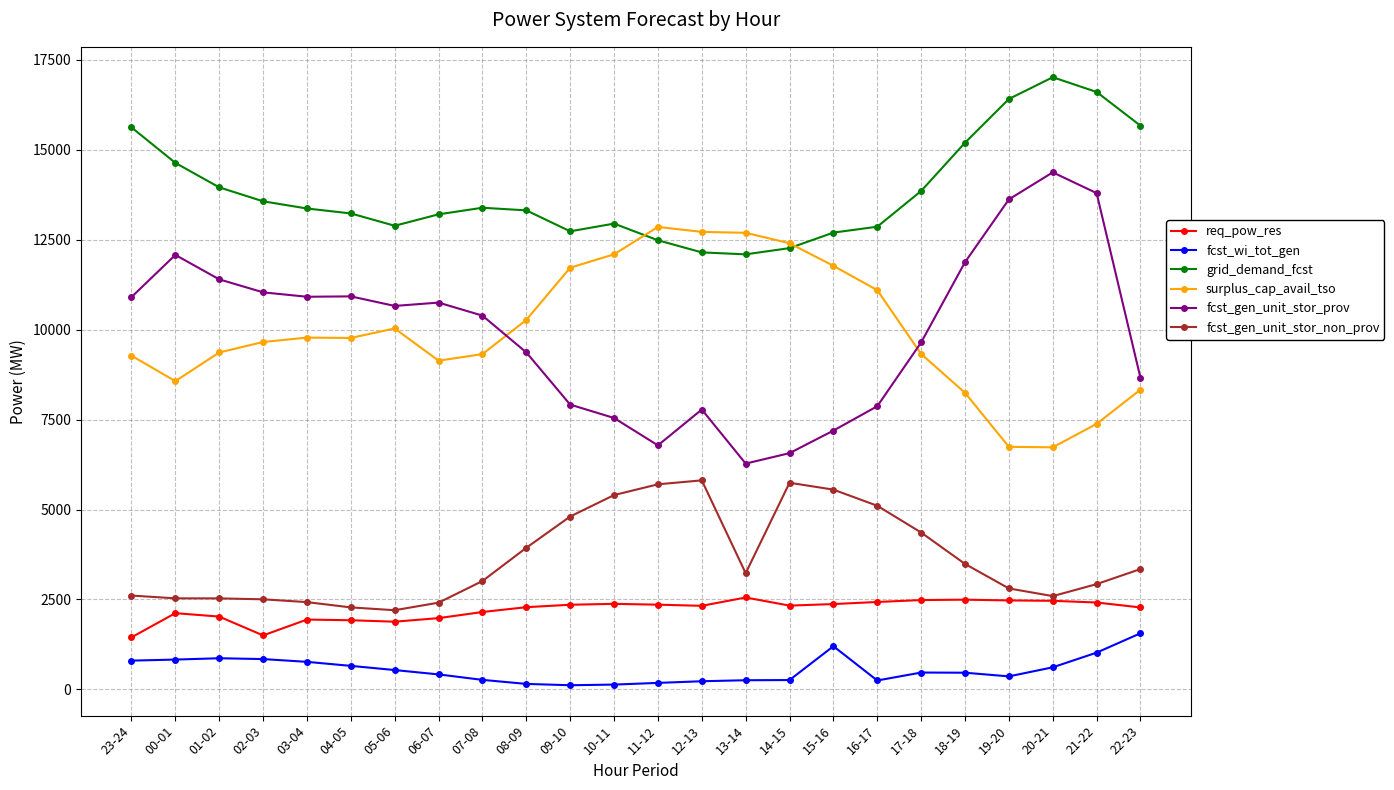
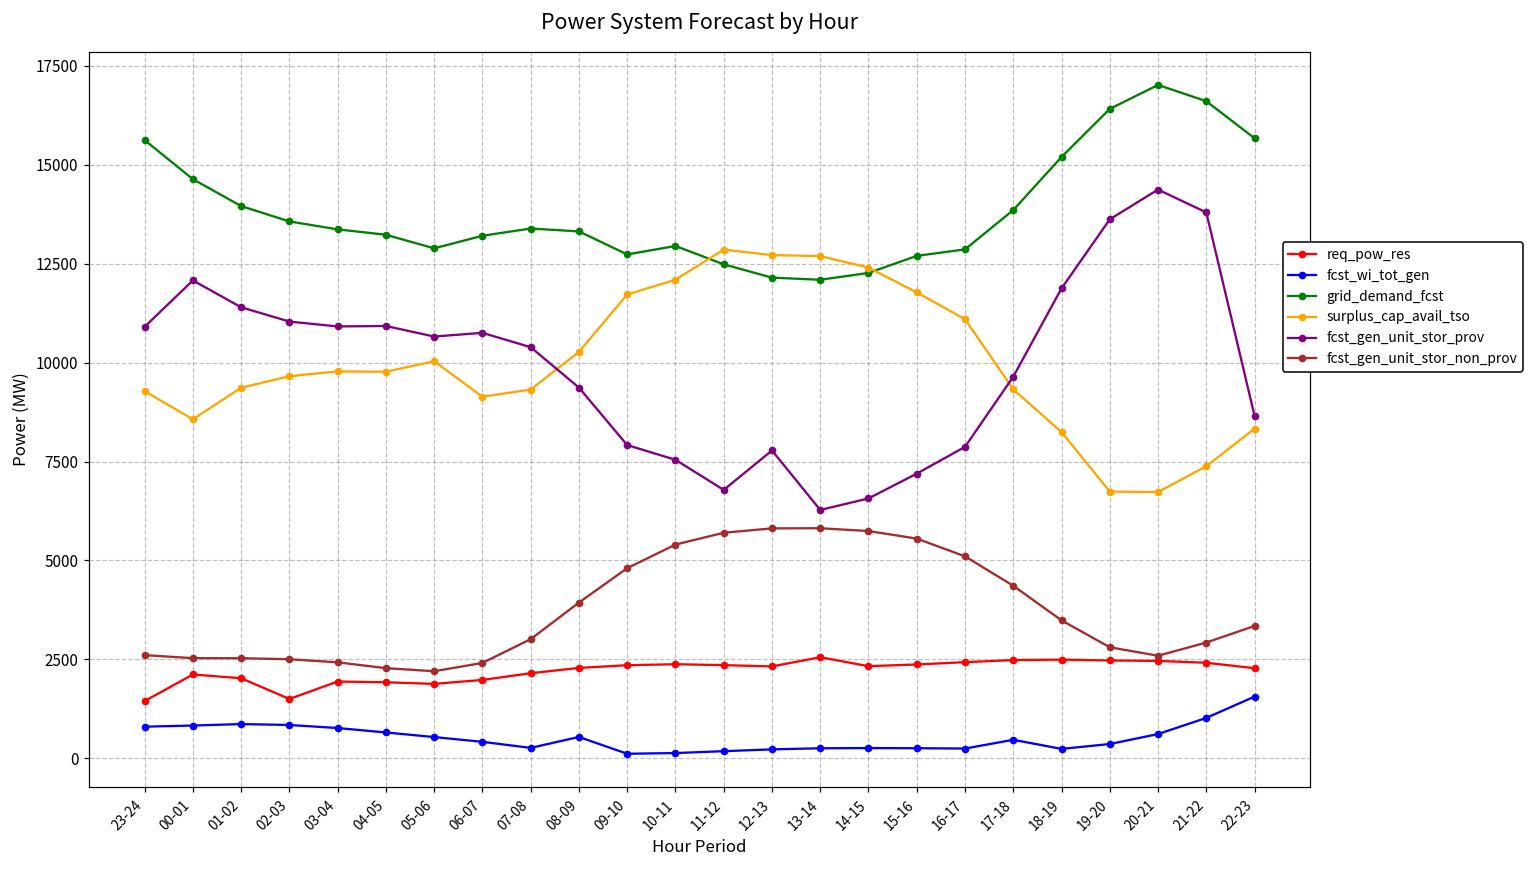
fcst_wi_tot_gen, 08-09: 200 -> 500
fcst_gen_unit_stor_non_prov, 13-14: 3200 -> 5800
fcst_wi_tot_gen, 15-16: 1200 -> 300
fcst_wi_tot_gen, 18-19: 500 -> 200
